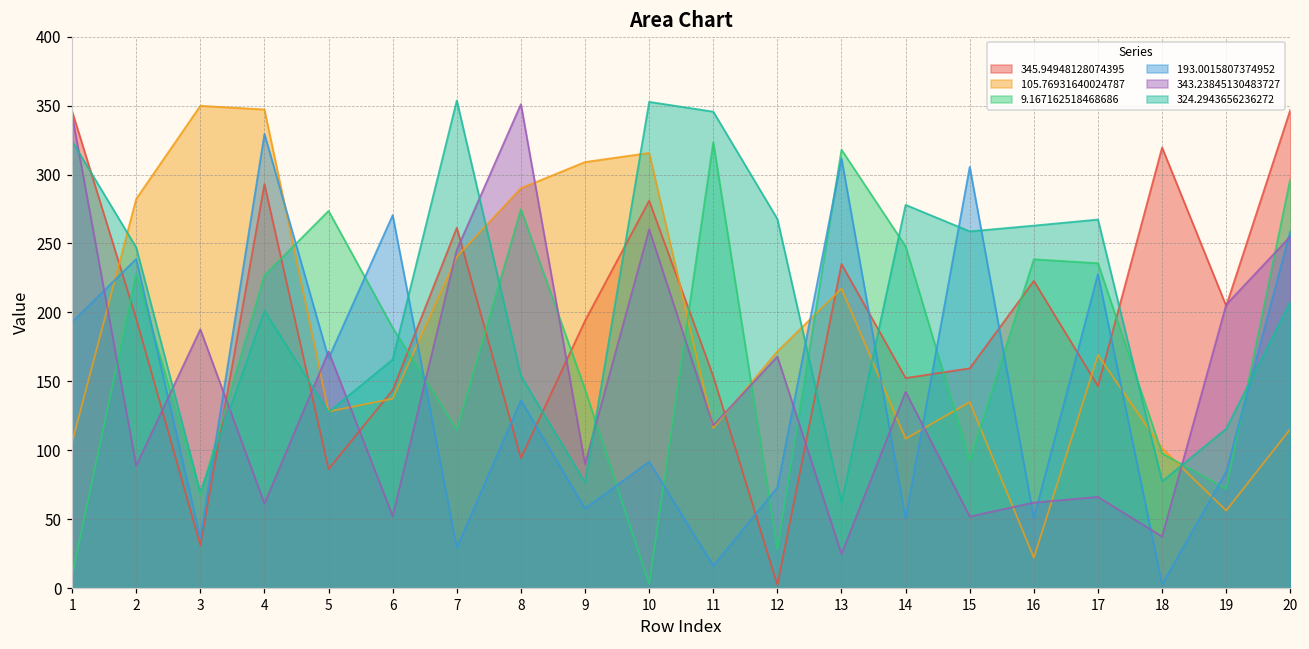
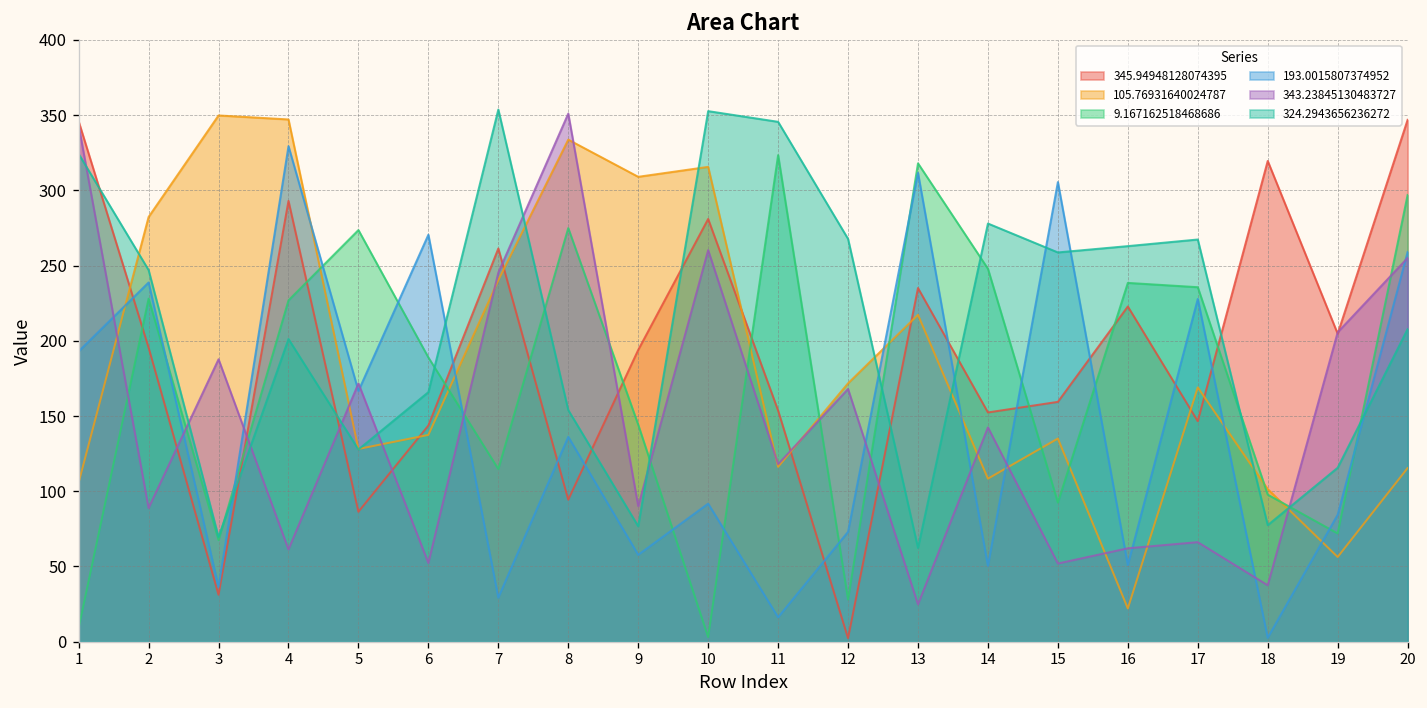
105.76931640024787, 8: 290 -> 334
